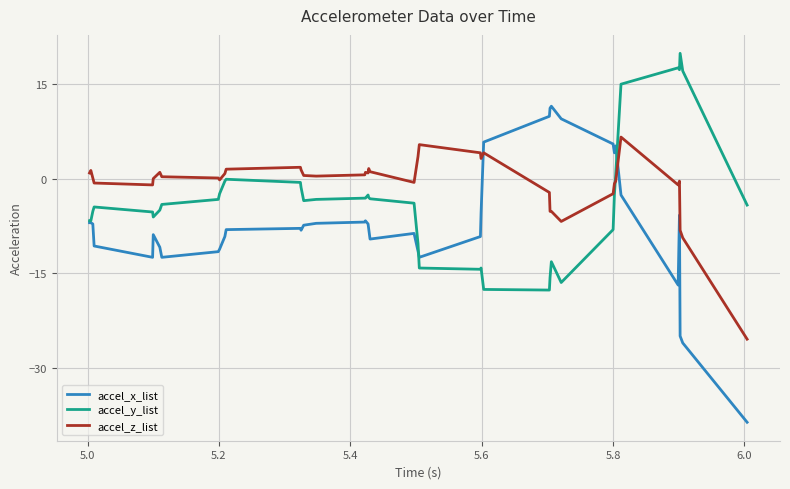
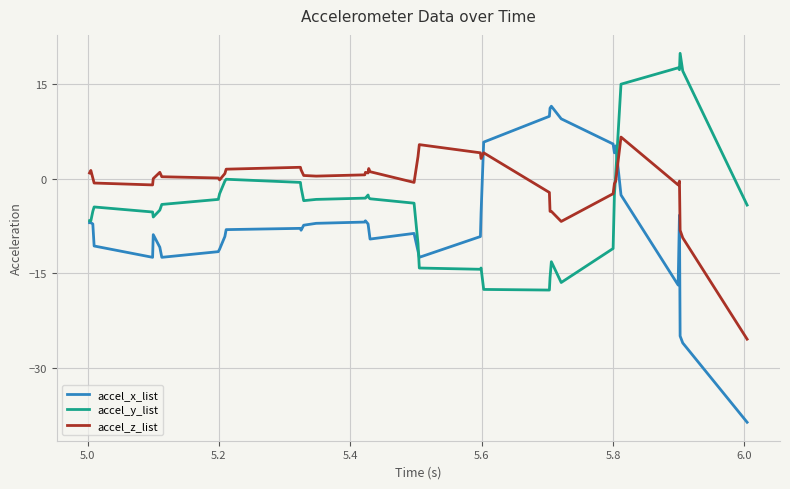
accel_y_list, 5.8: -8 -> -11
